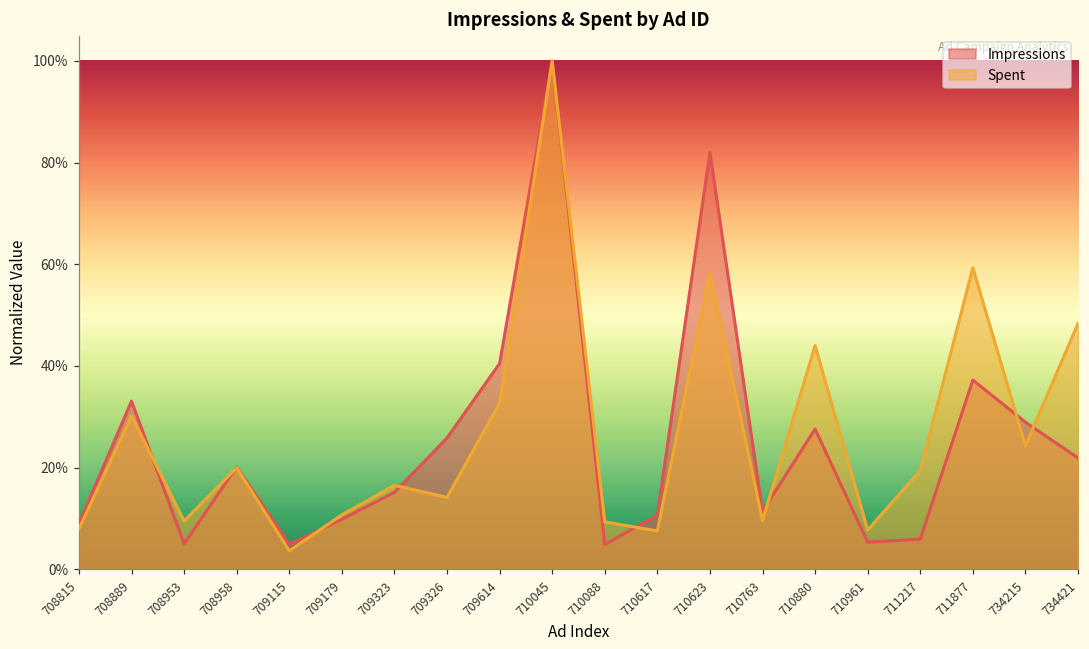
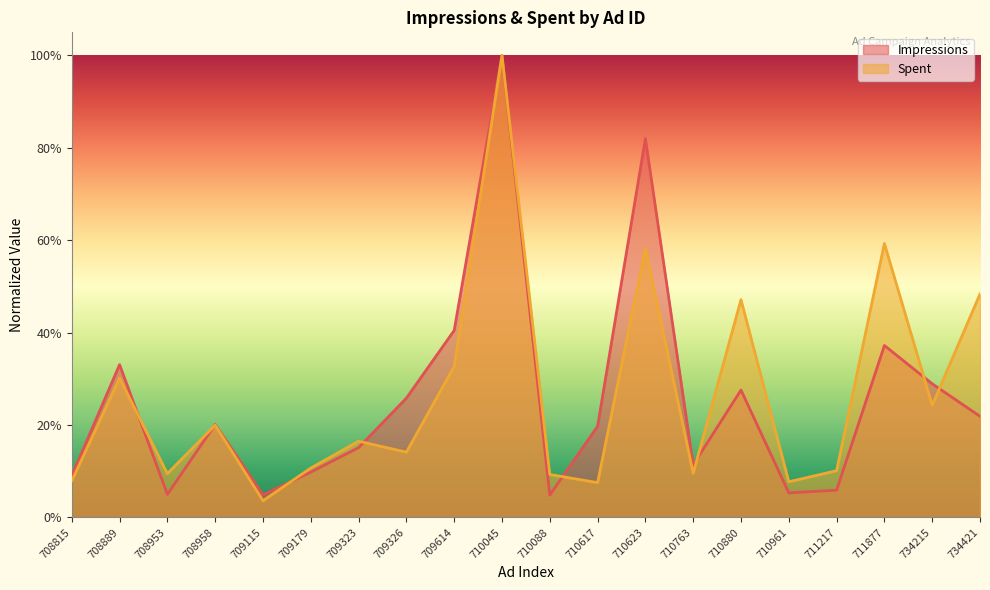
Impressions, 710617: 11% -> 20%
Spent, 710880: 44% -> 47%
Spent, 711217: 19% -> 10%
